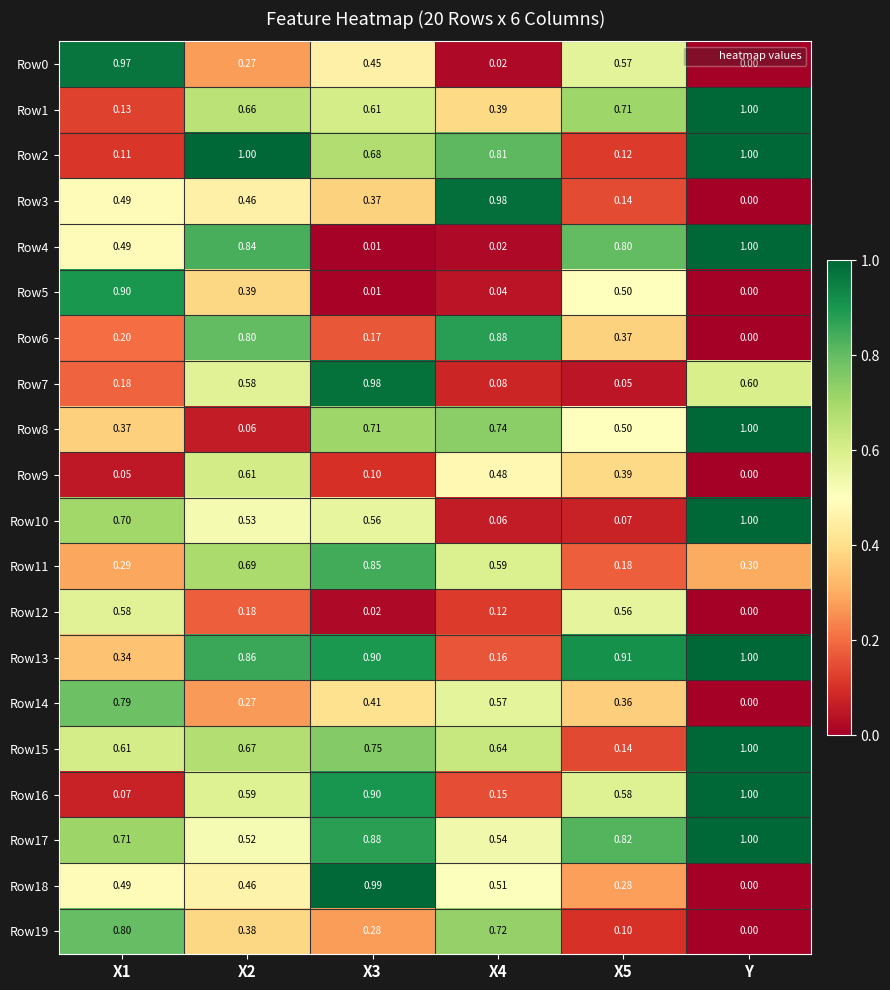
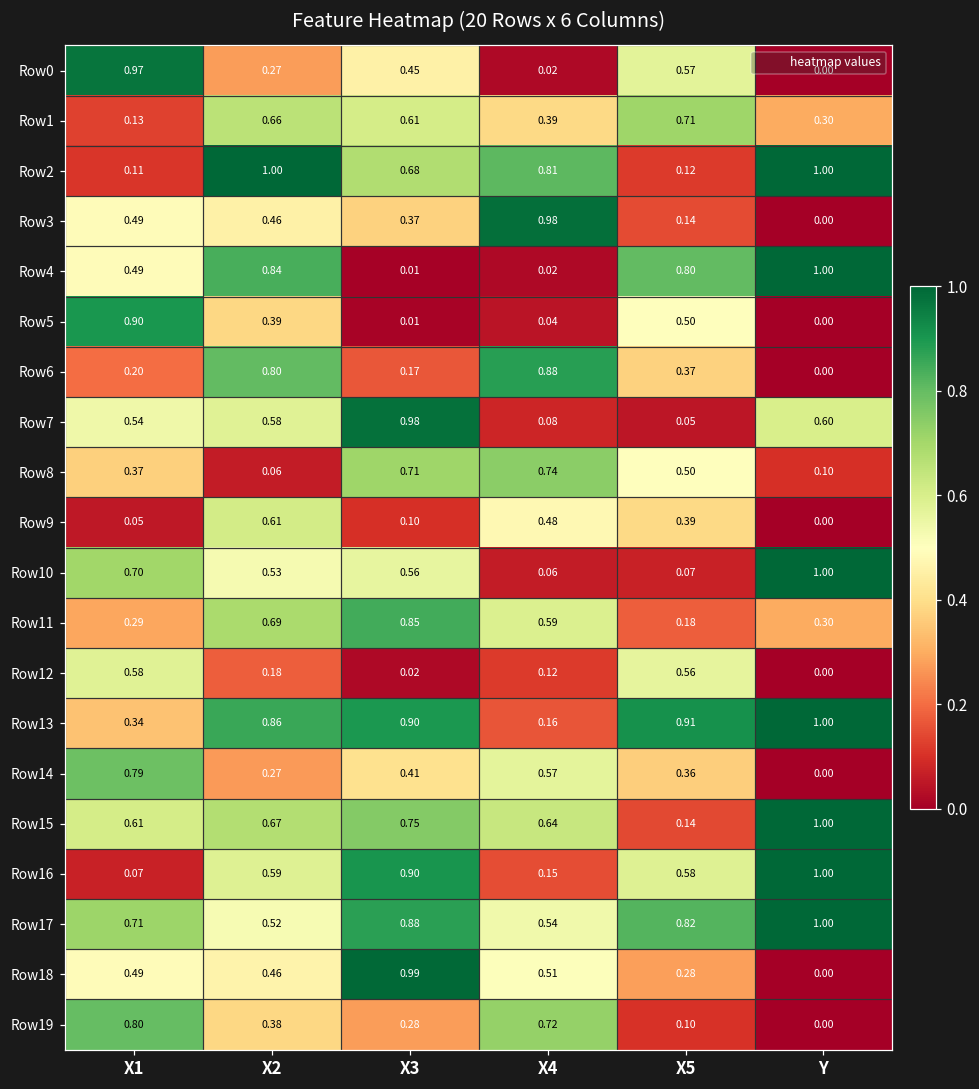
Row1, Y: 1.00 -> 0.30
Row7, X1: 0.18 -> 0.54
Row8, Y: 1.00 -> 0.10
